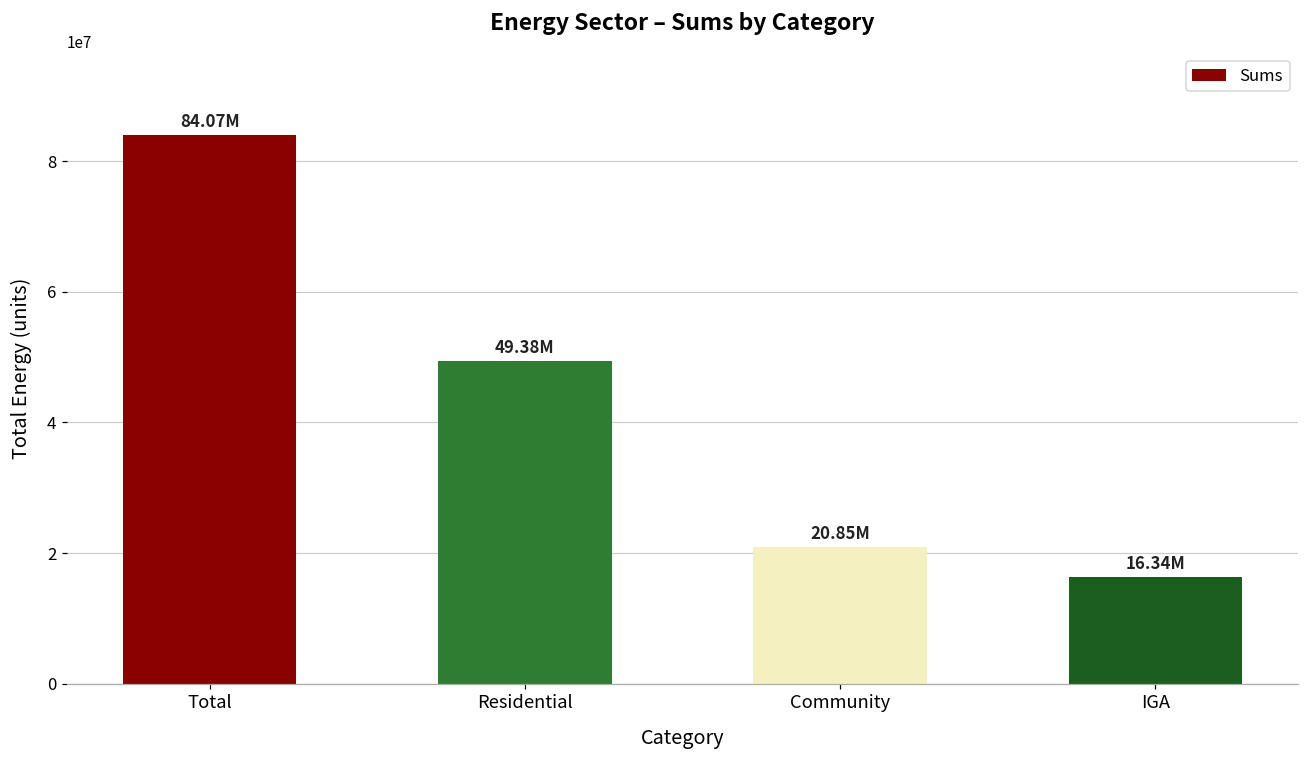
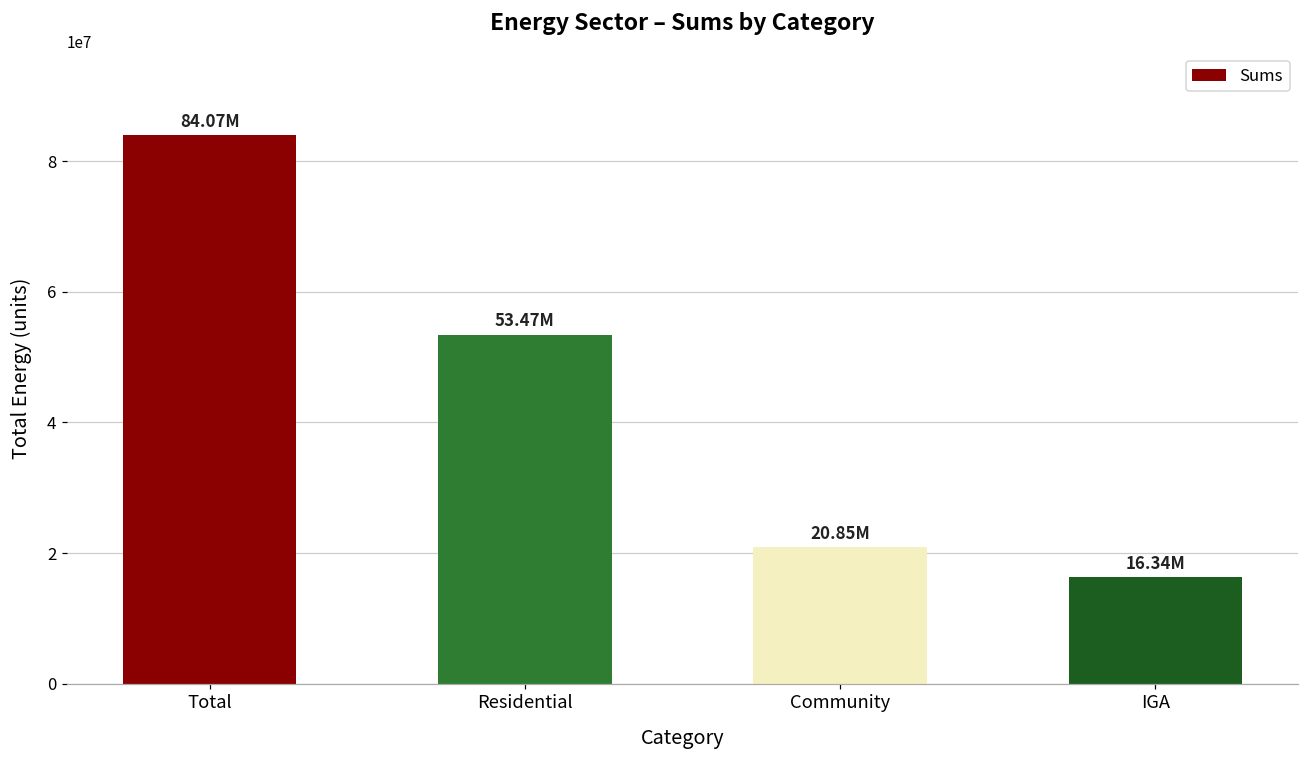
Residential: 49.38M -> 53.47M
